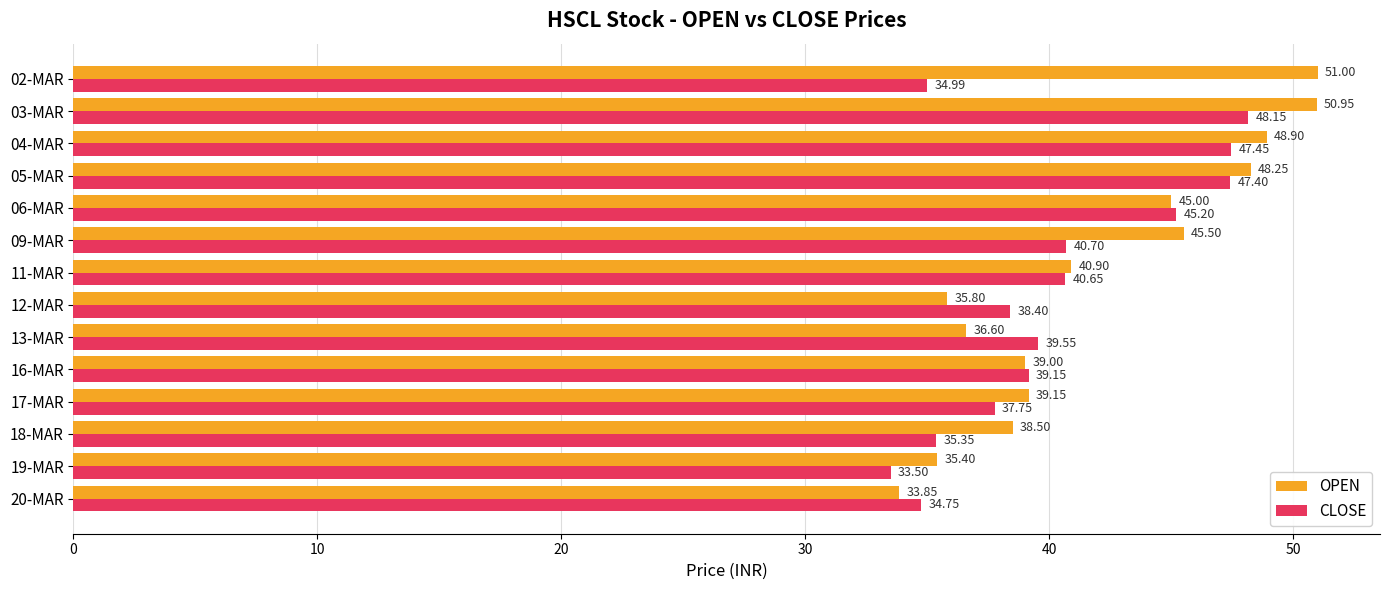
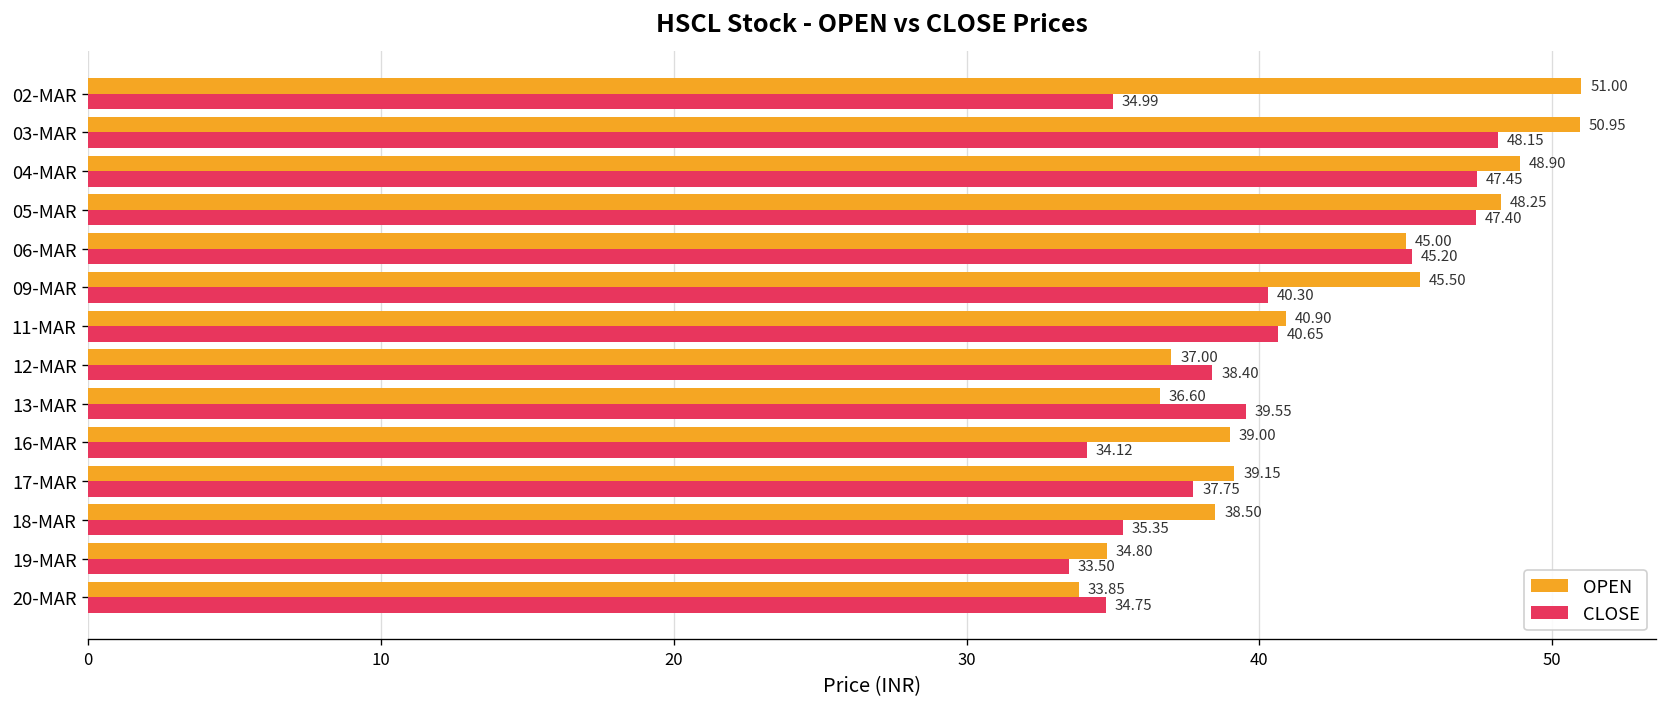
CLOSE, 09-MAR: 40.70 -> 40.30
OPEN, 12-MAR: 35.80 -> 37.00
CLOSE, 16-MAR: 39.15 -> 34.12
OPEN, 19-MAR: 35.40 -> 34.80
